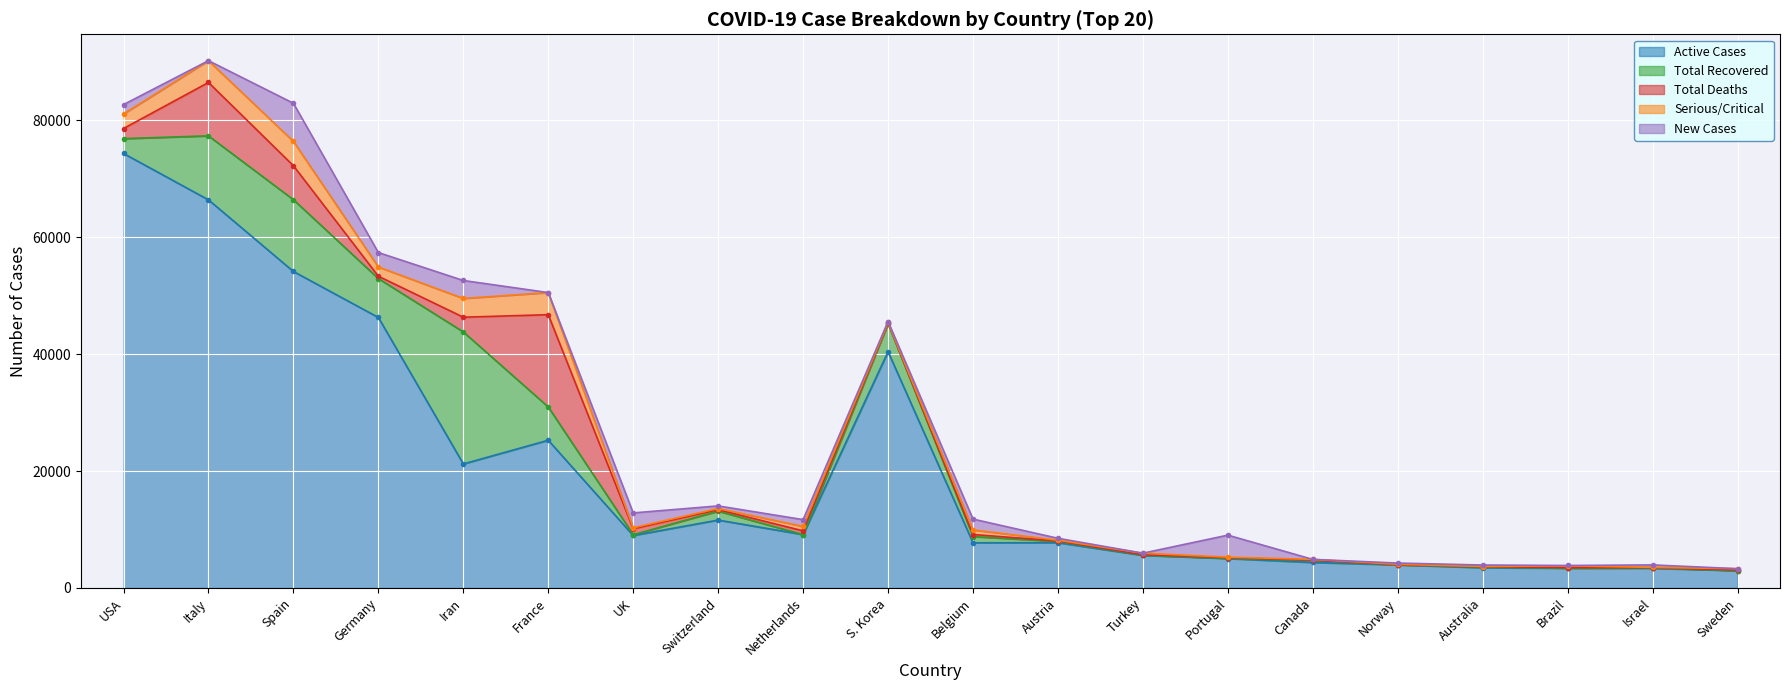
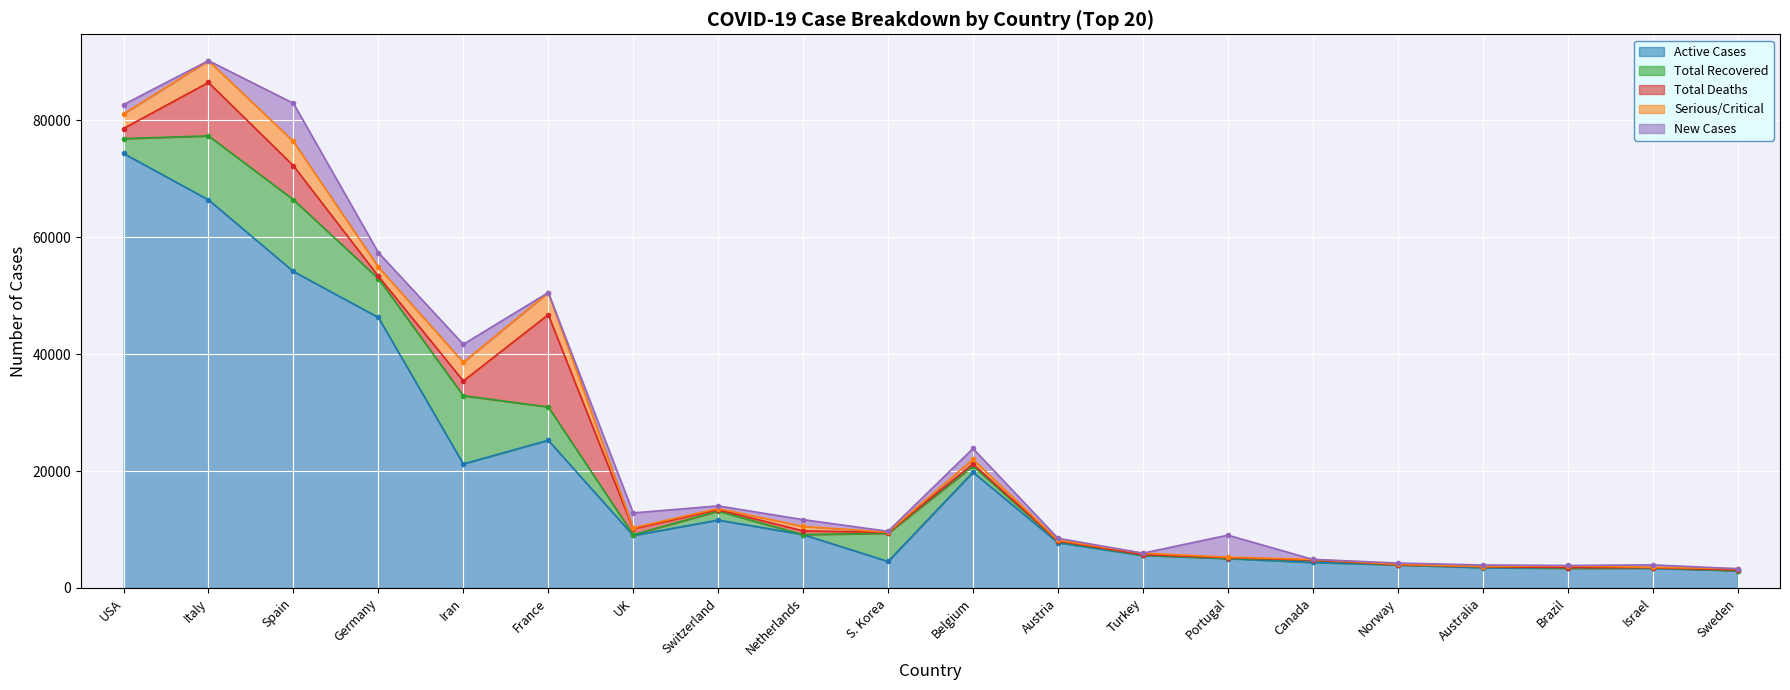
Total Recovered, Iran: 23000 -> 12000
Active Cases, S. Korea: 40000 -> 5000
Active Cases, Belgium: 8000 -> 20000
